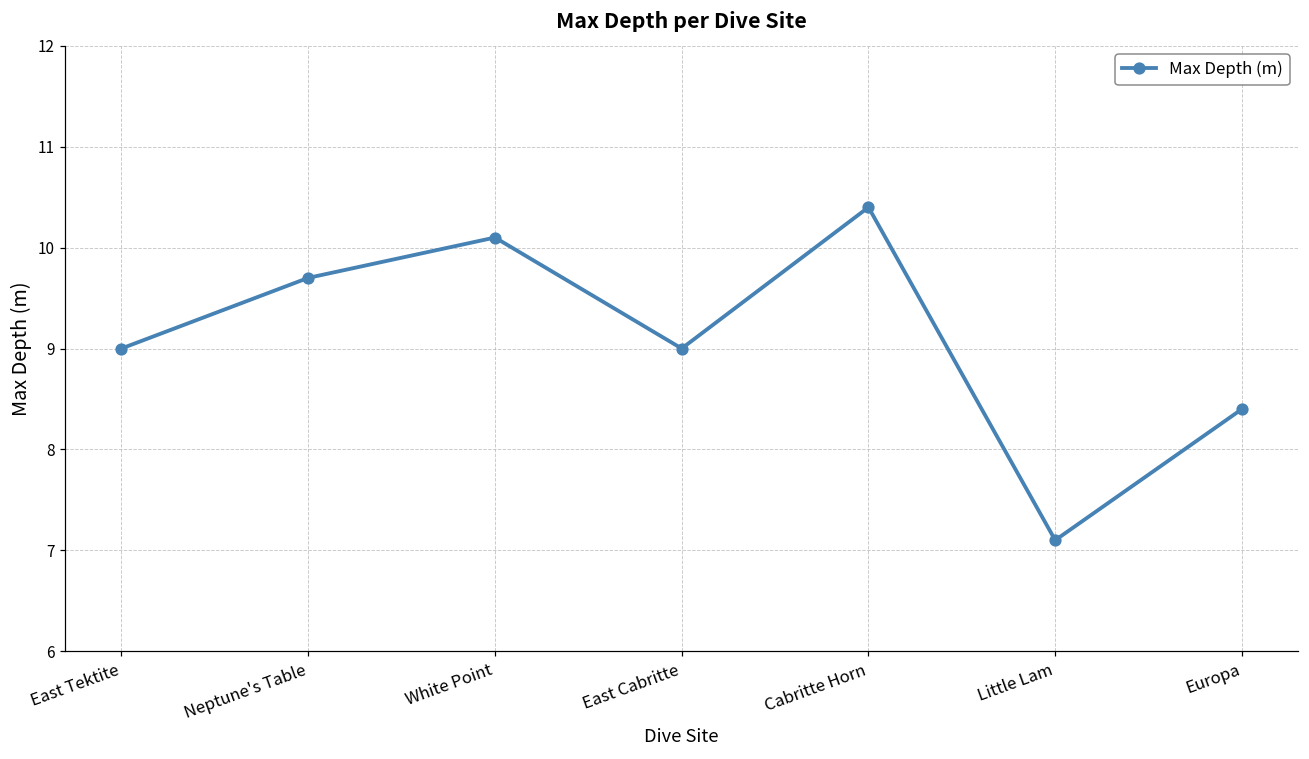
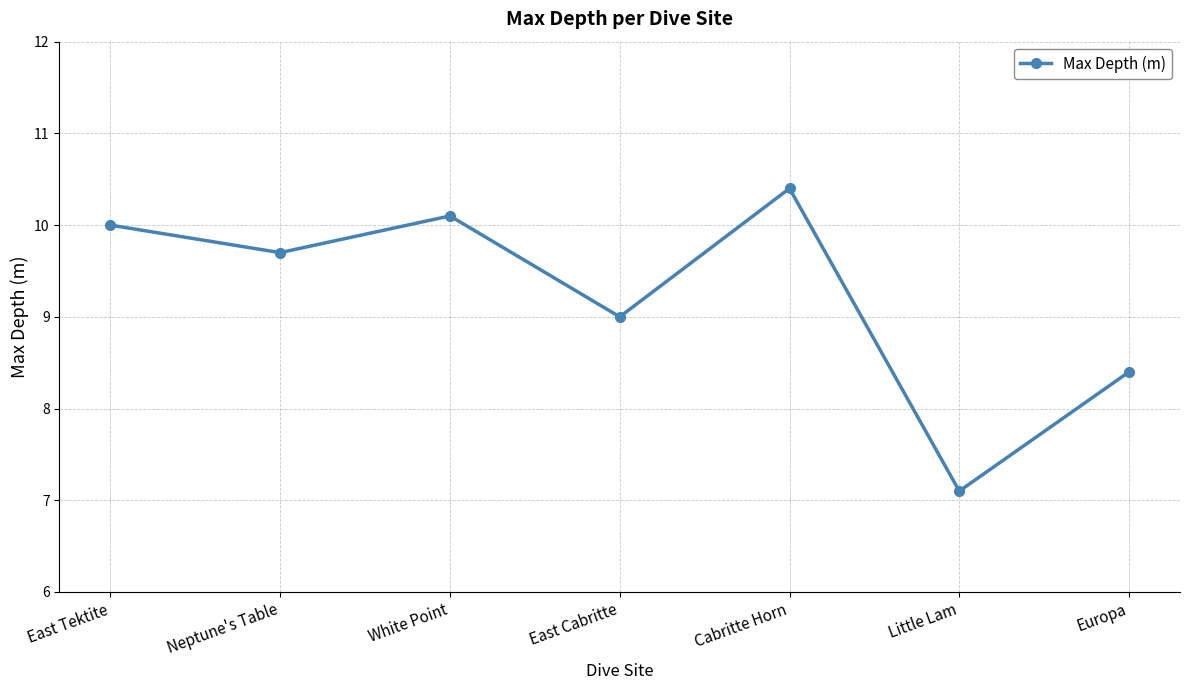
East Tektite: 9 -> 10
